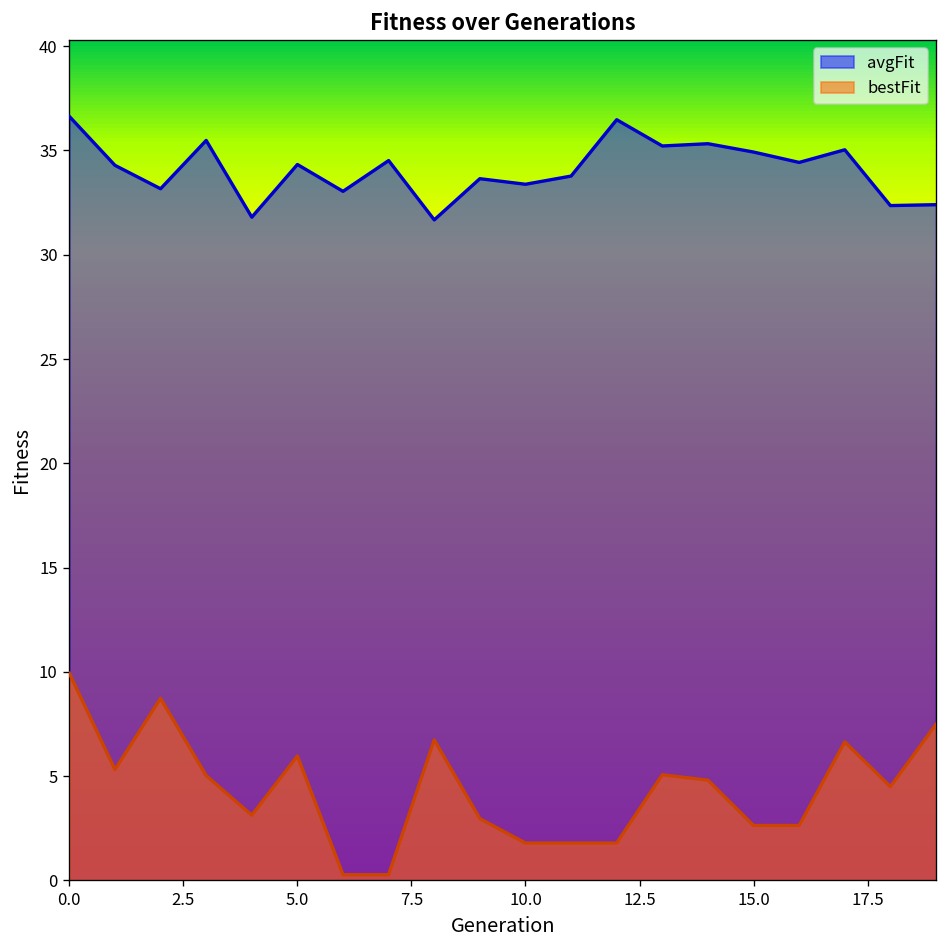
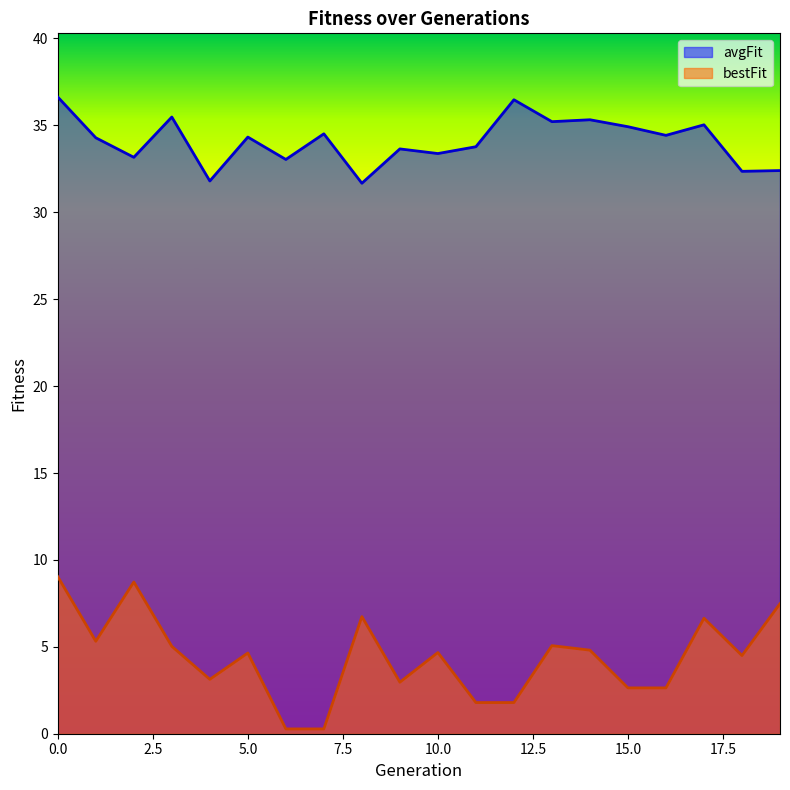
bestFit, 0.0: 9.9 -> 9.0
bestFit, 5.0: 6.0 -> 4.6
bestFit, 10.0: 1.8 -> 4.7
